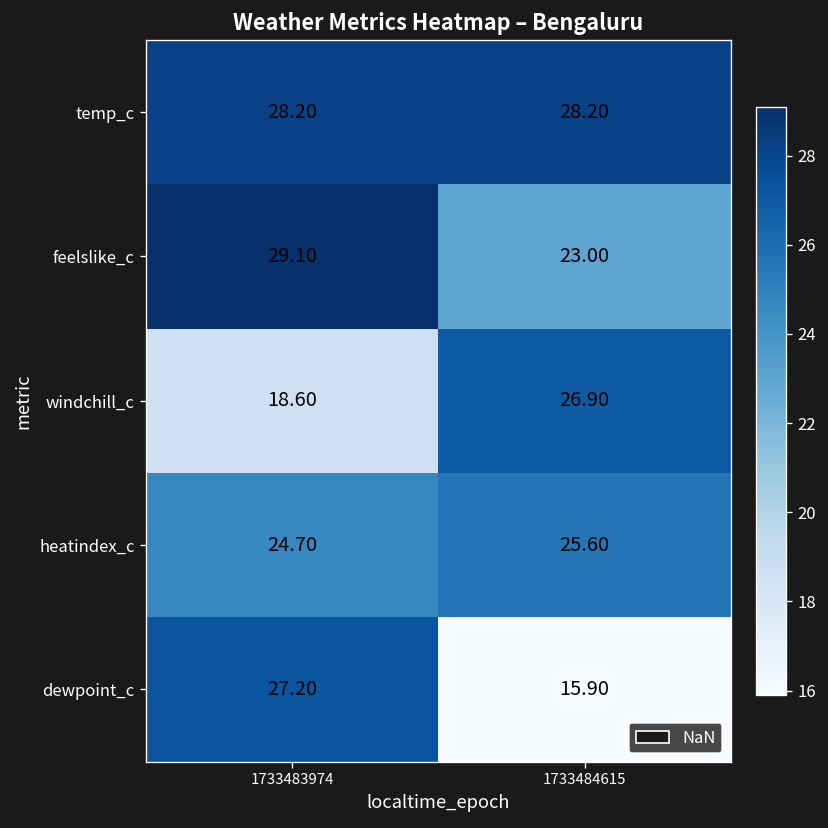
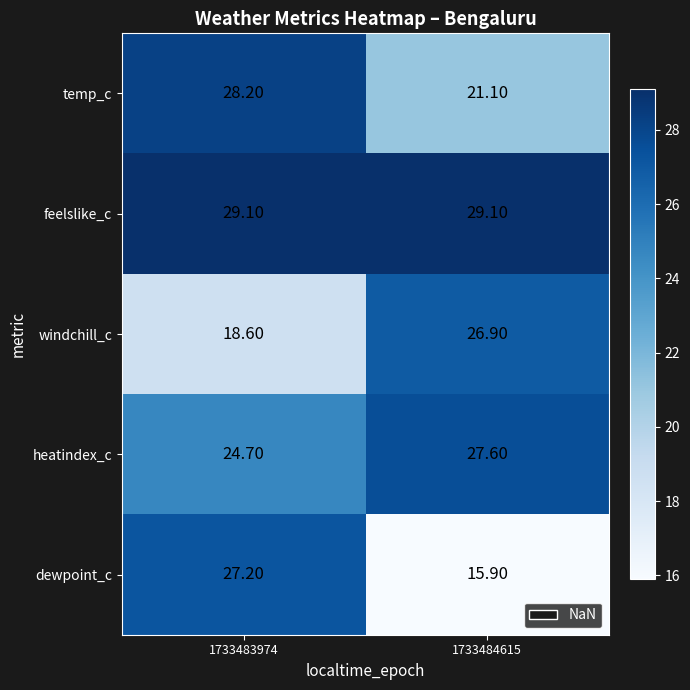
temp_c, 1733484615: 28.20 -> 21.10
feelslike_c, 1733484615: 23.00 -> 29.10
heatindex_c, 1733484615: 25.60 -> 27.60
